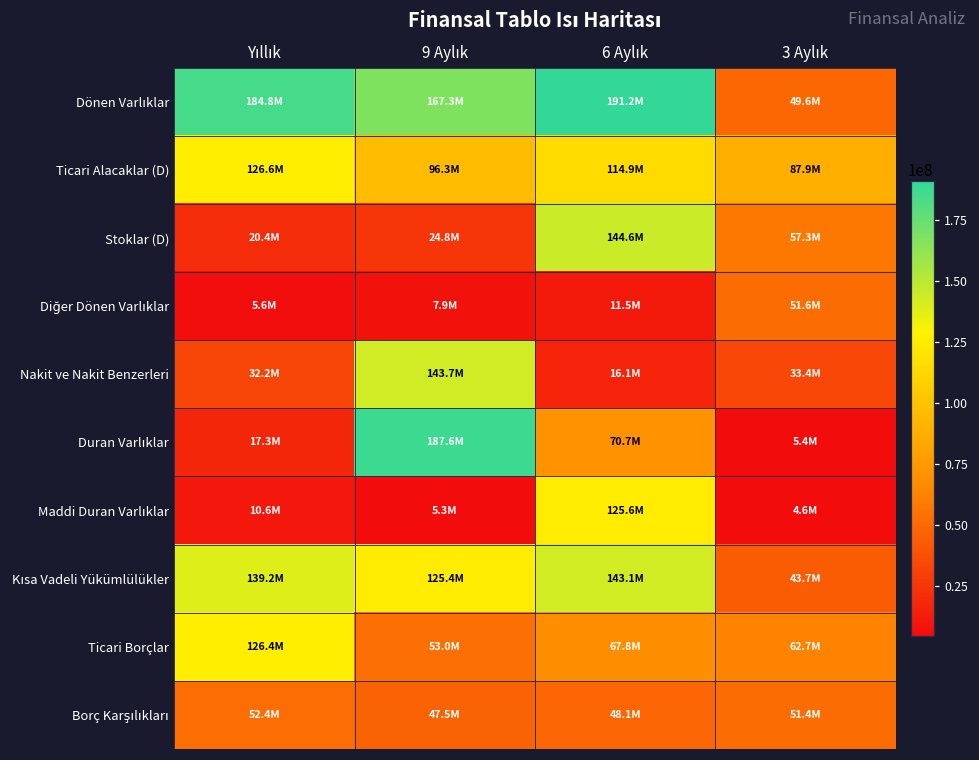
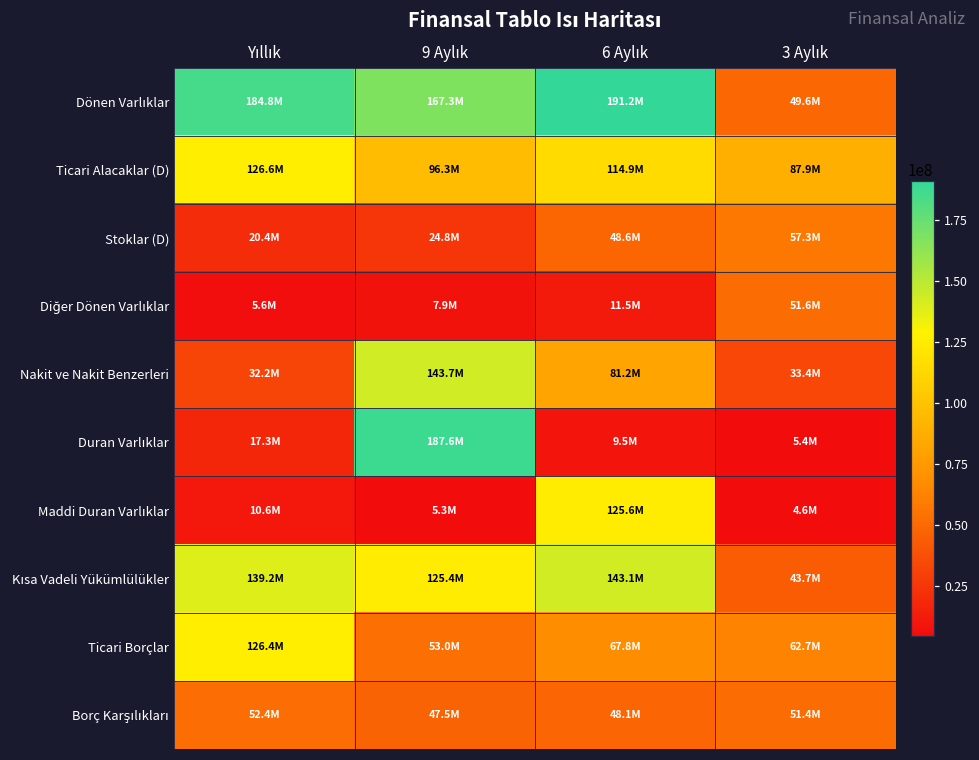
Stoklar (D), 6 Aylık: 144.6M -> 48.6M
Nakit ve Nakit Benzerleri, 6 Aylık: 16.1M -> 81.2M
Duran Varlıklar, 6 Aylık: 70.7M -> 9.5M
